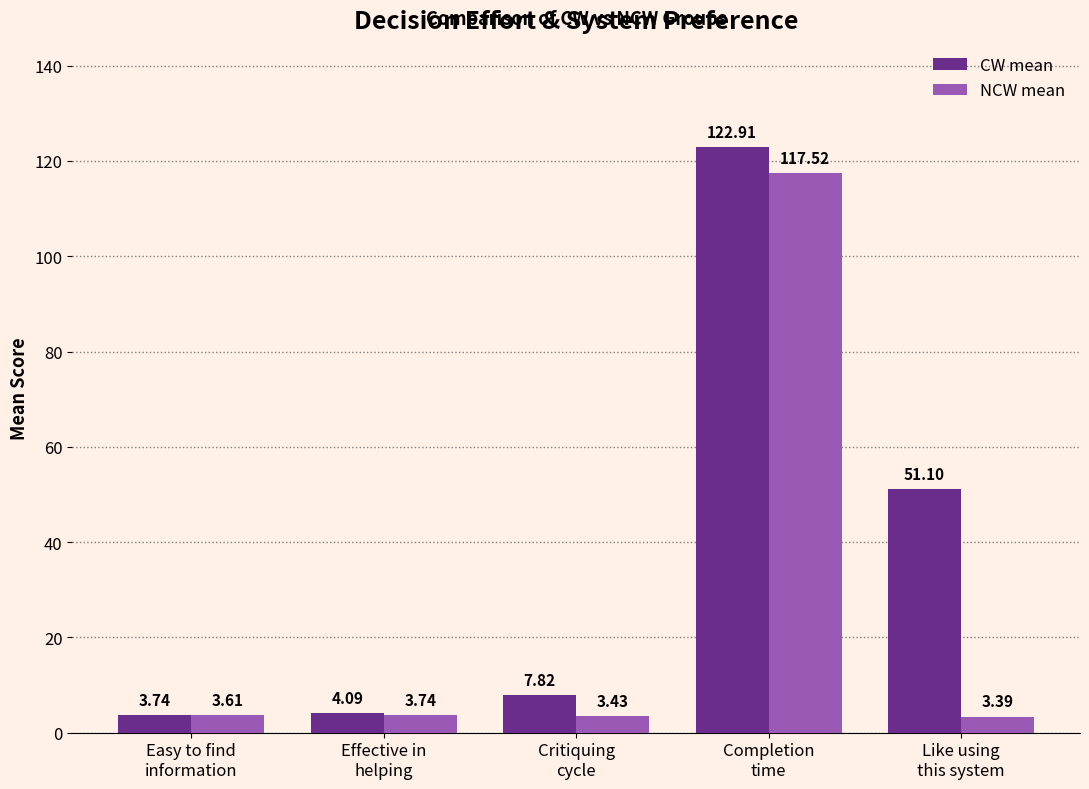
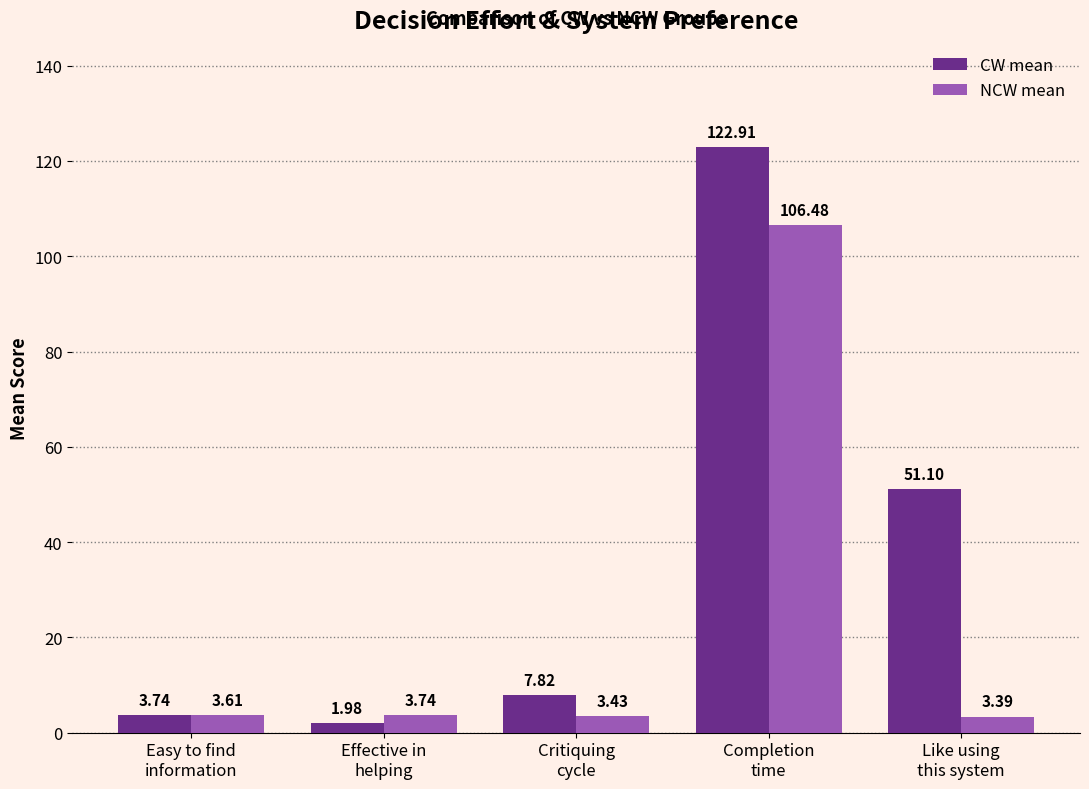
CW mean, Effective in helping: 4.09 -> 1.98
NCW mean, Completion time: 117.52 -> 106.48
